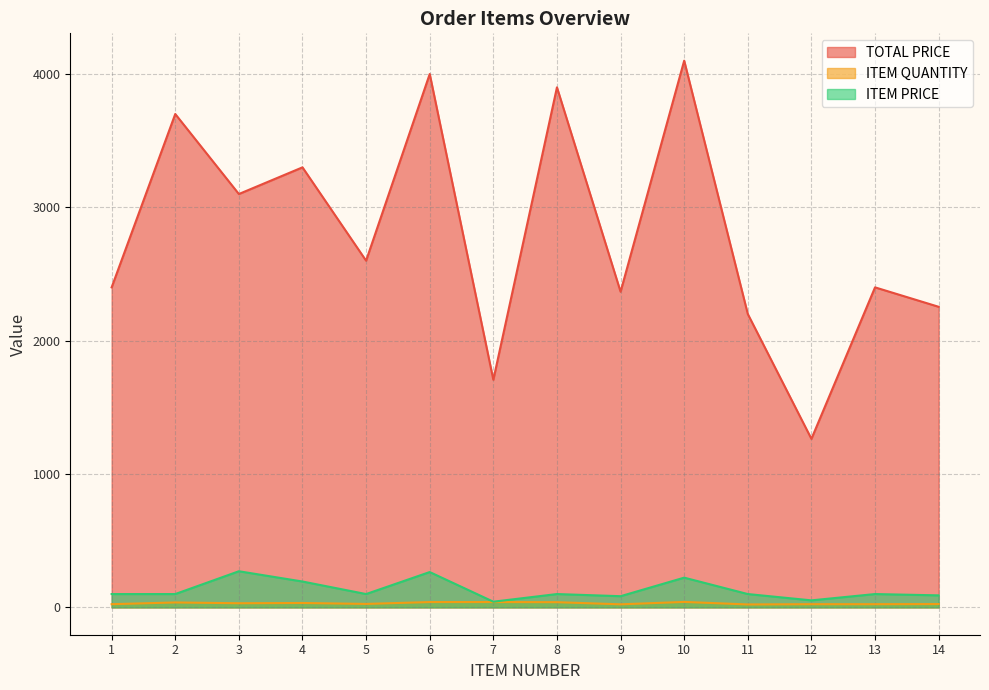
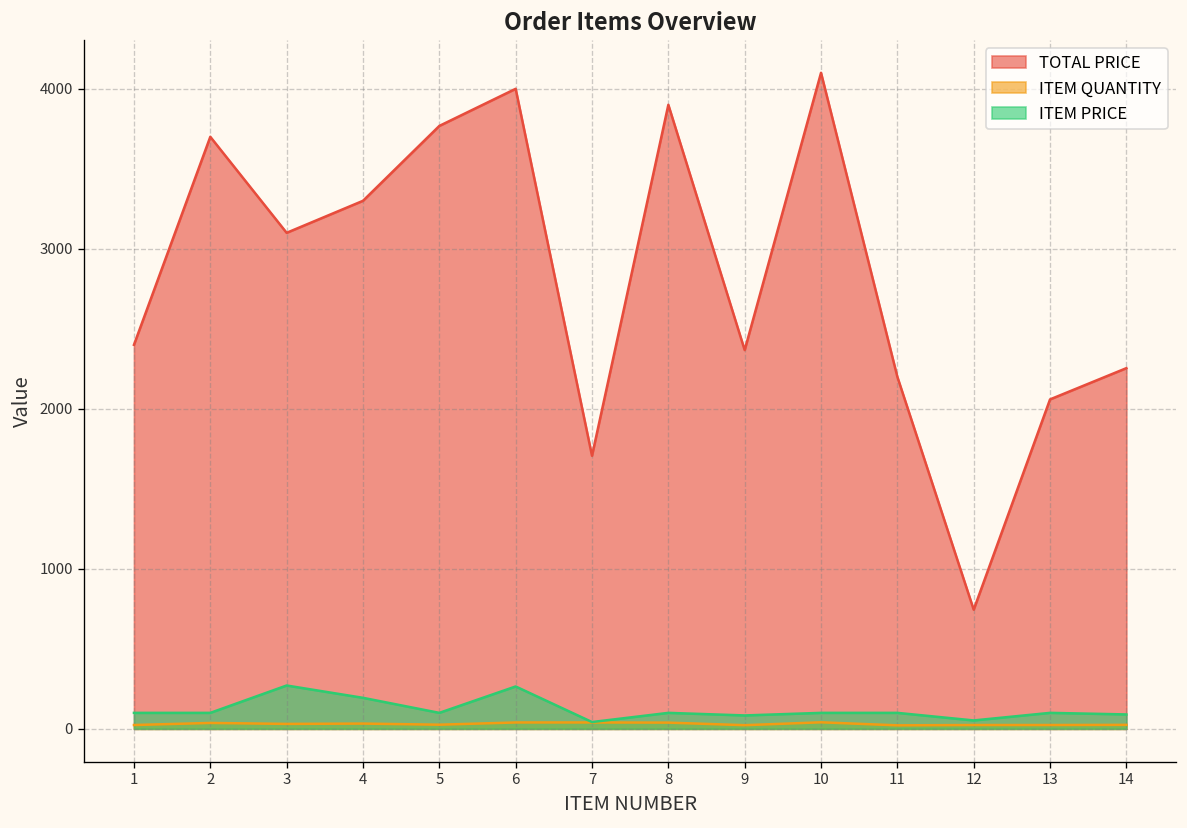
TOTAL PRICE, 5: 2600 -> 3770
ITEM PRICE, 10: 220 -> 100
TOTAL PRICE, 12: 1260 -> 740
TOTAL PRICE, 13: 2400 -> 2060
